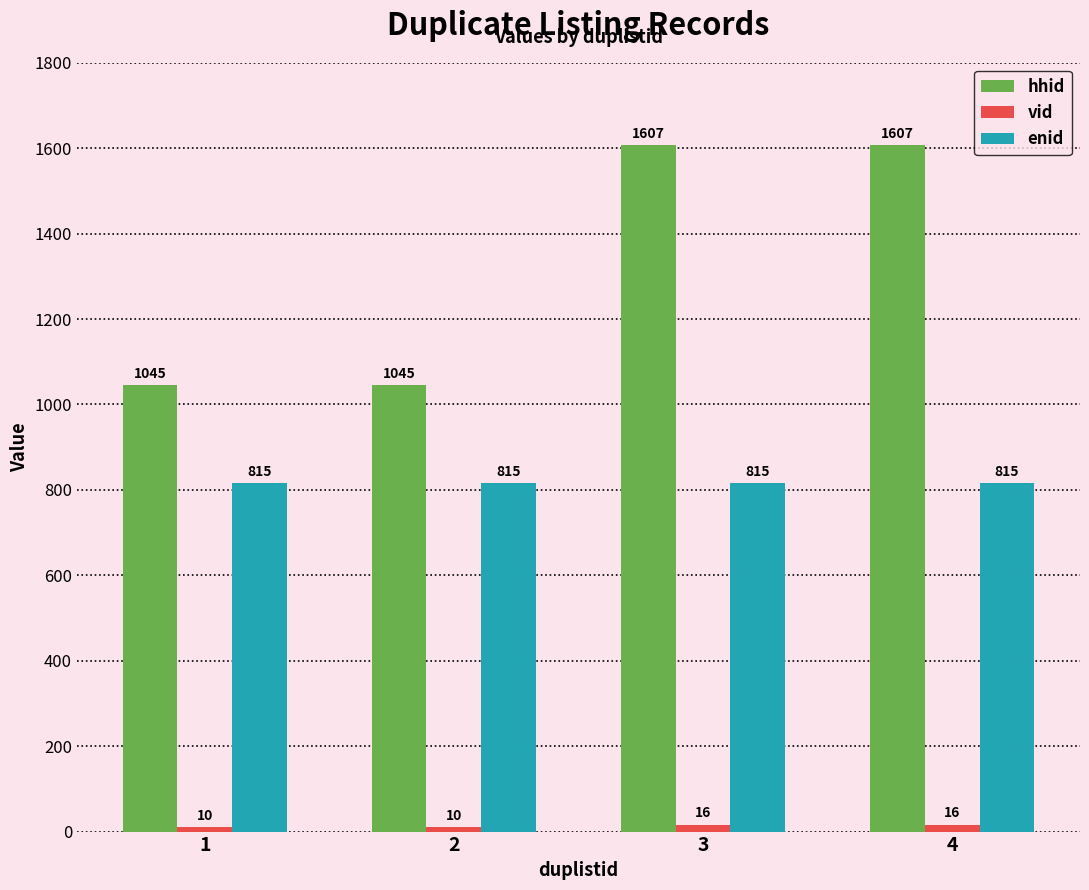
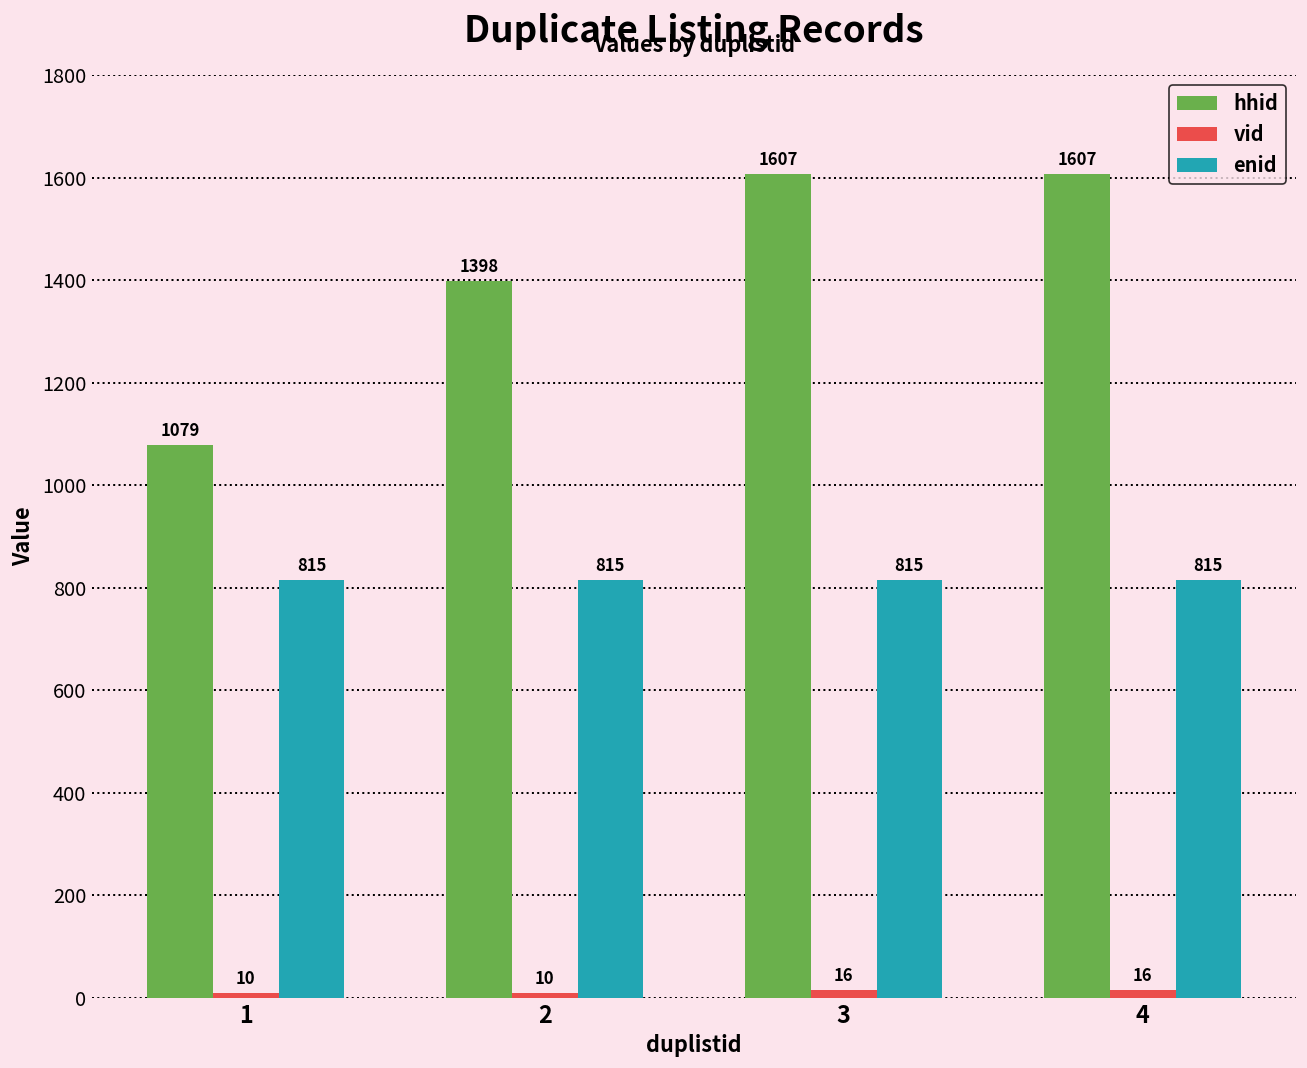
hhid, 1: 1045 -> 1079
hhid, 2: 1045 -> 1398
